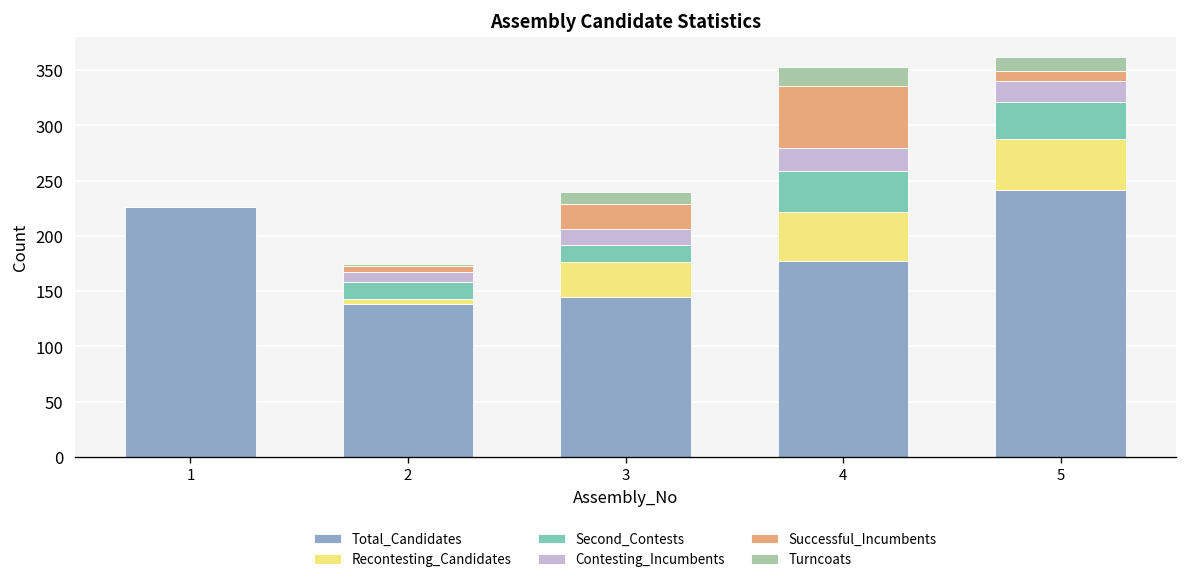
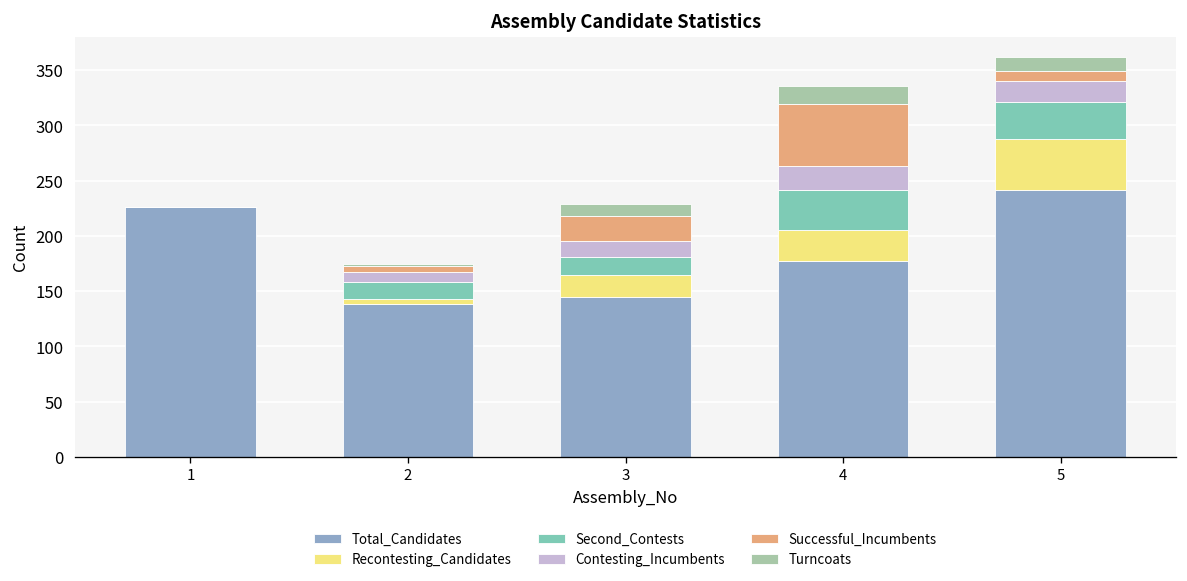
Recontesting_Candidates, 3: 30 -> 20
Recontesting_Candidates, 4: 50 -> 30
